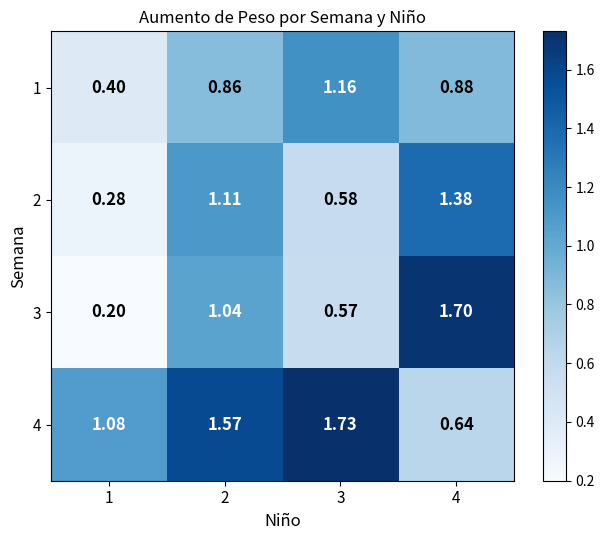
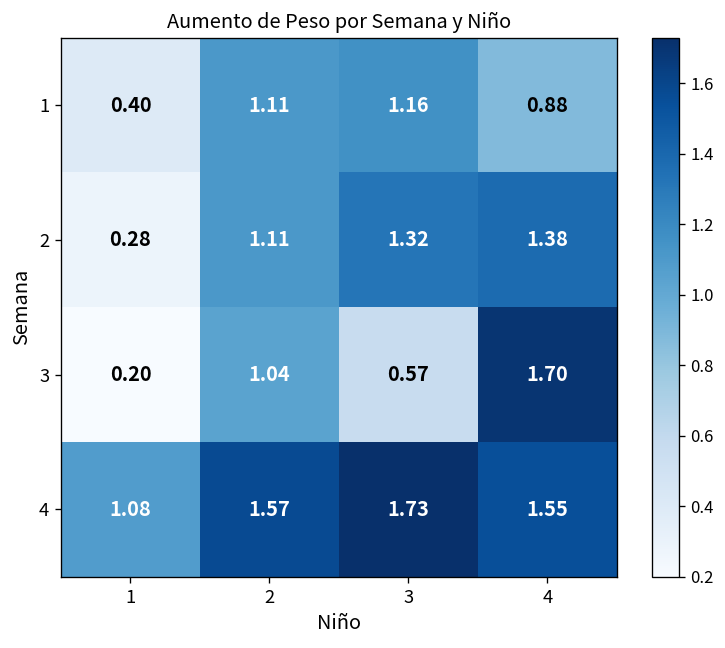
1, 2: 0.86 -> 1.11
2, 3: 0.58 -> 1.32
4, 4: 0.64 -> 1.55
